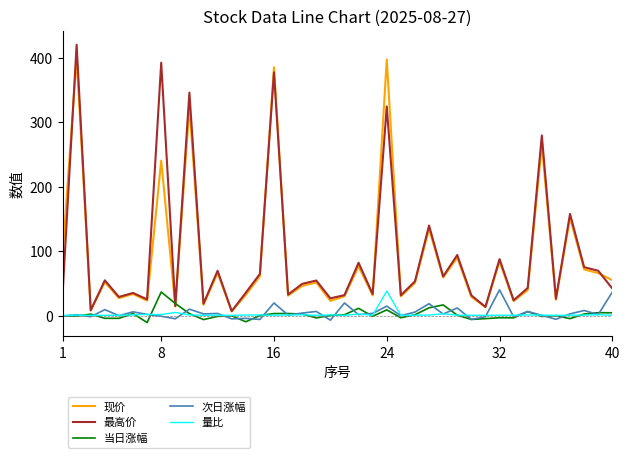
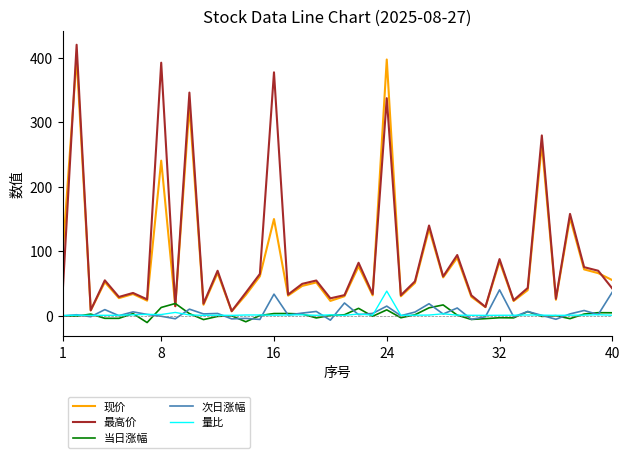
当日涨幅, 8: 40 -> 10
现价, 16: 390 -> 150
次日涨幅, 16: 20 -> 30
最高价, 24: 320 -> 340
